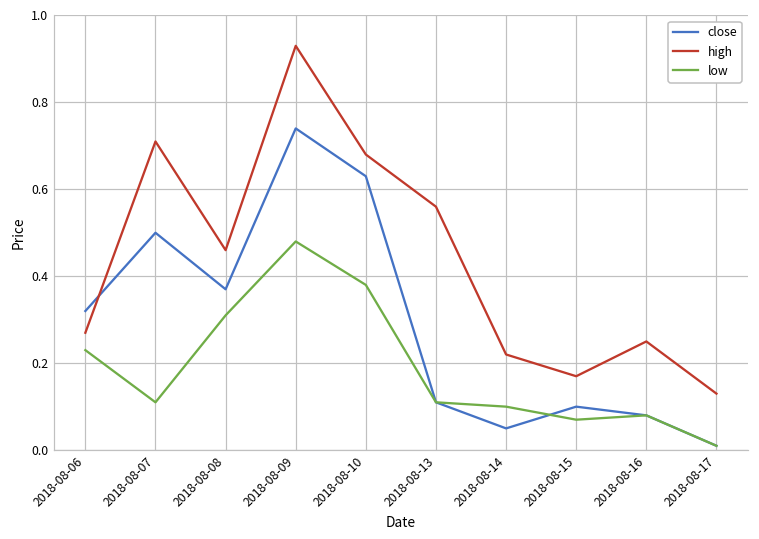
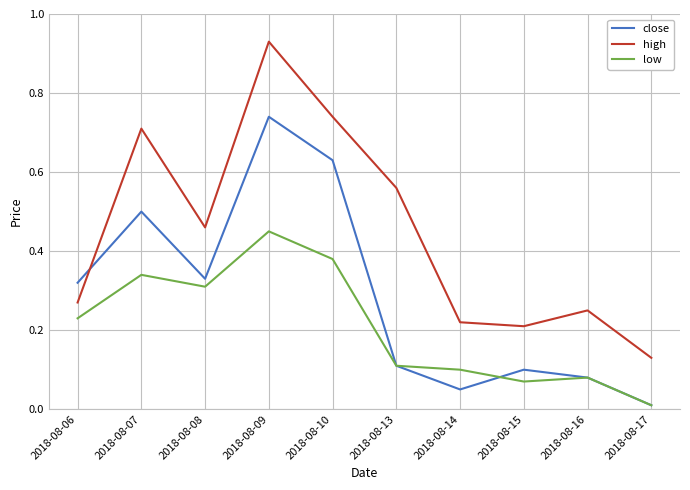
low, 2018-08-07: 0.11 -> 0.34
close, 2018-08-08: 0.37 -> 0.33
low, 2018-08-09: 0.48 -> 0.45
high, 2018-08-10: 0.68 -> 0.74
high, 2018-08-15: 0.17 -> 0.21
